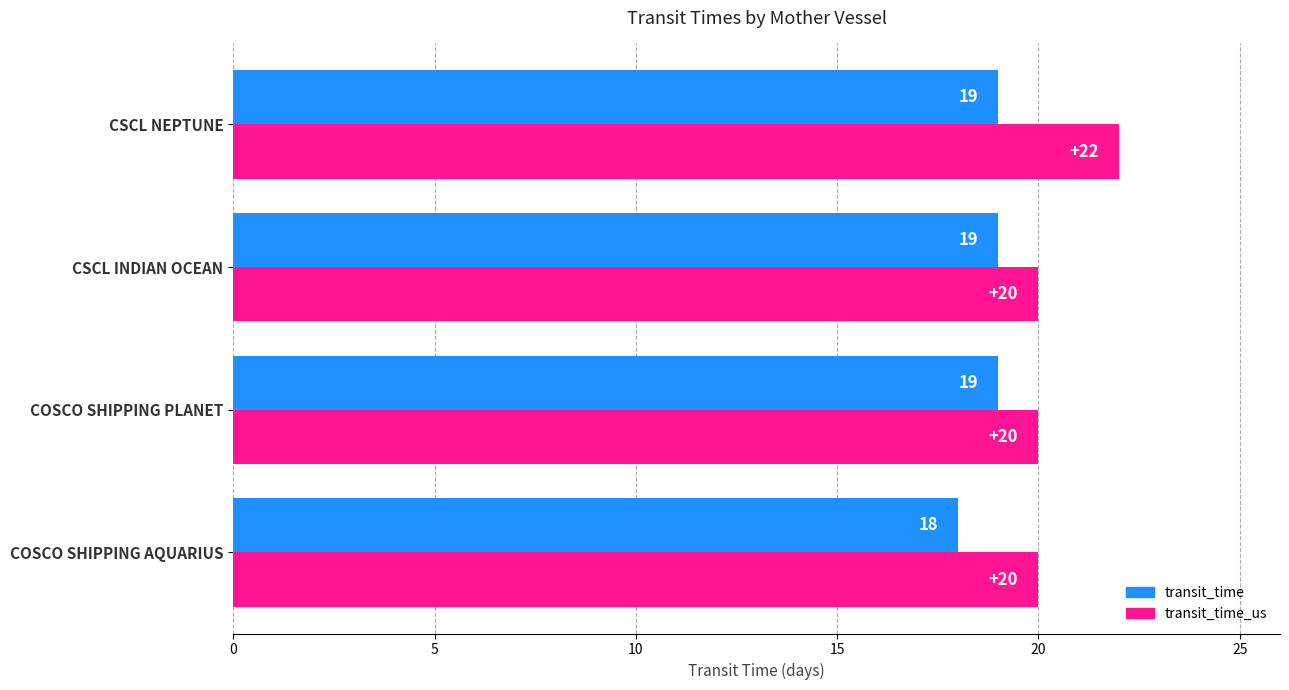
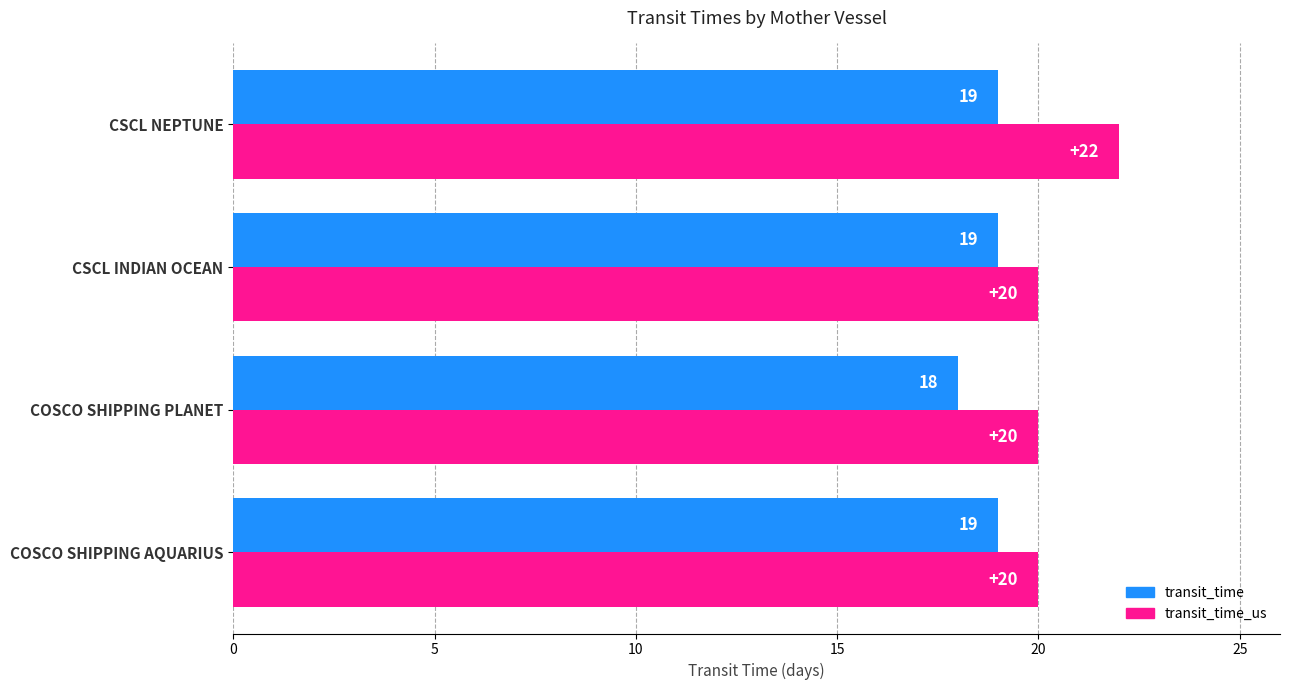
transit_time, COSCO SHIPPING PLANET: 19 -> 18
transit_time, COSCO SHIPPING AQUARIUS: 18 -> 19
